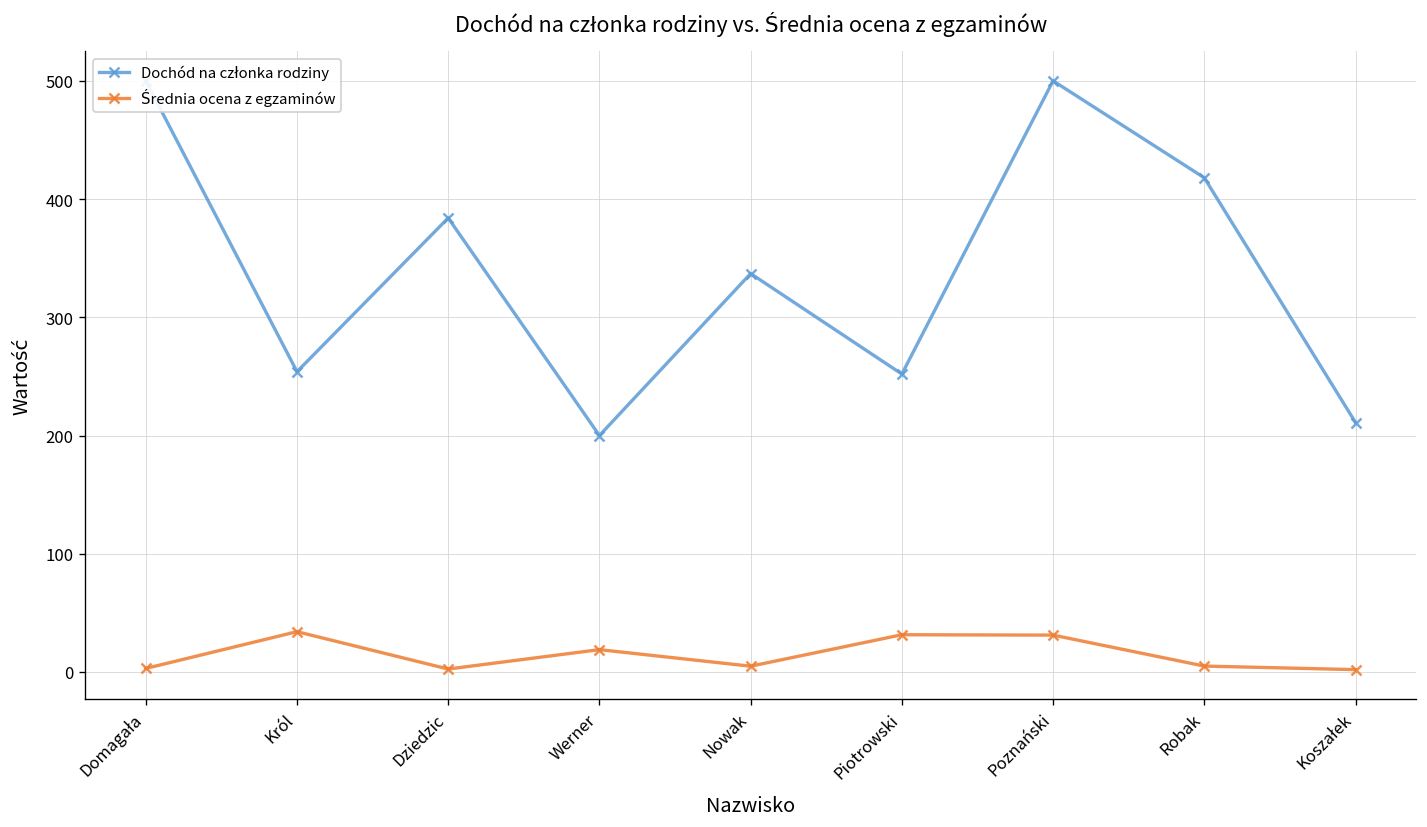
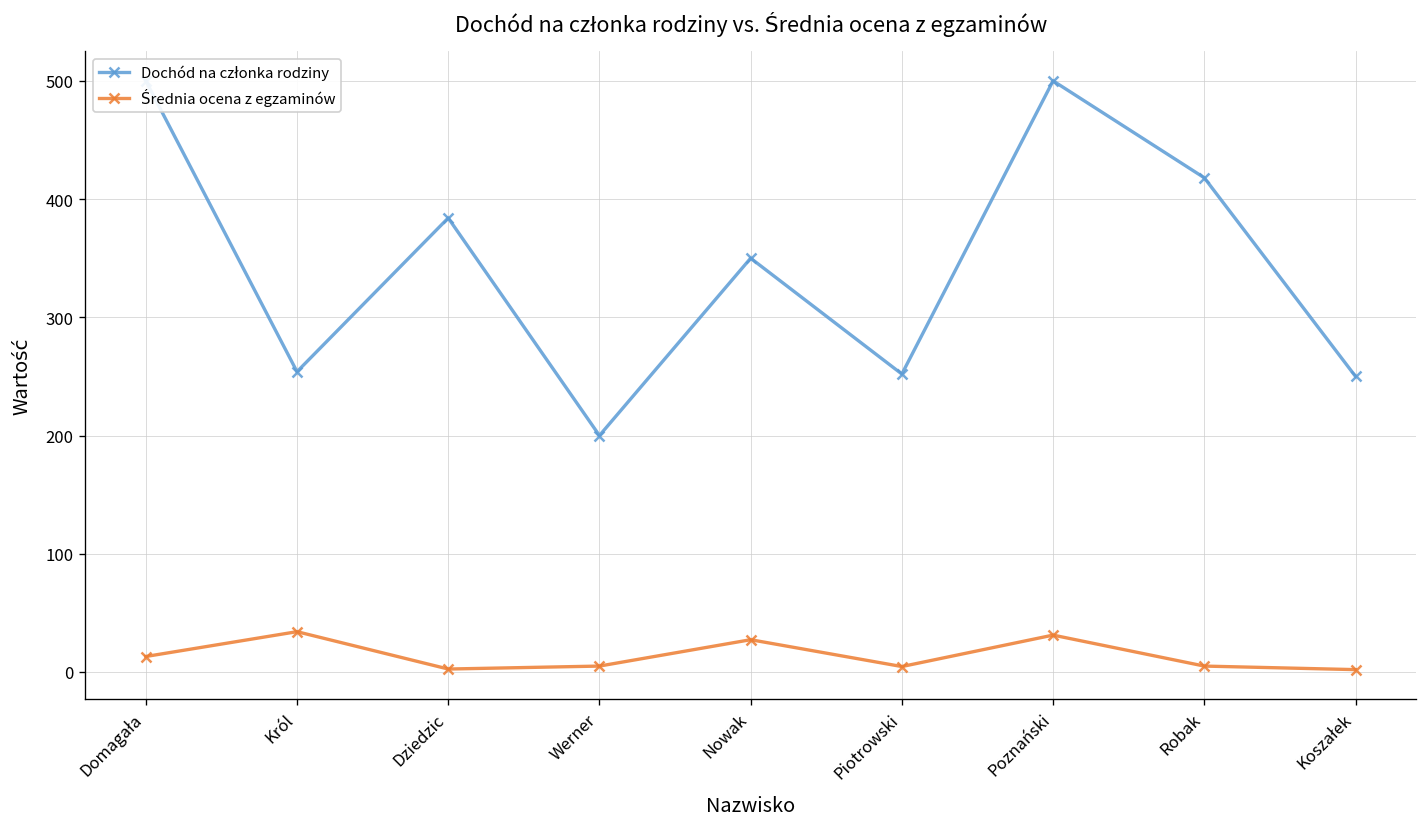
Średnia ocena z egzaminów, Domagała: 0 -> 10
Średnia ocena z egzaminów, Werner: 20 -> 10
Dochód na członka rodziny, Nowak: 340 -> 350
Średnia ocena z egzaminów, Nowak: 0 -> 30
Średnia ocena z egzaminów, Piotrowski: 30 -> 0
Dochód na członka rodziny, Koszałek: 210 -> 250
